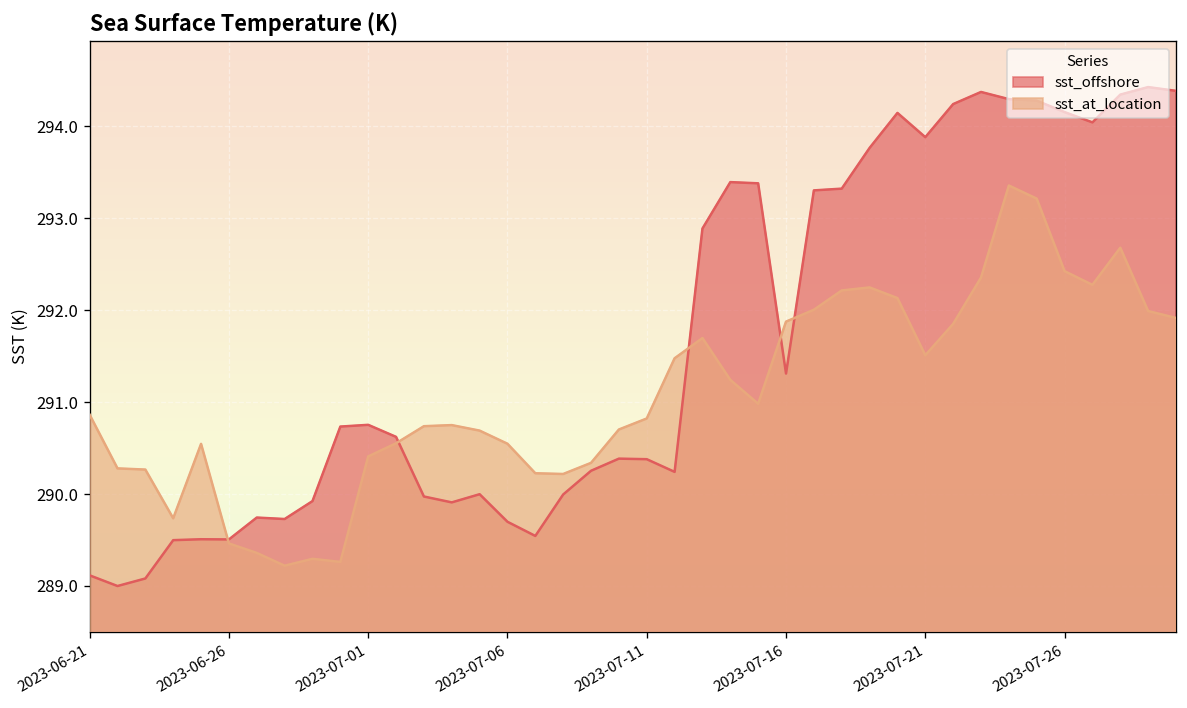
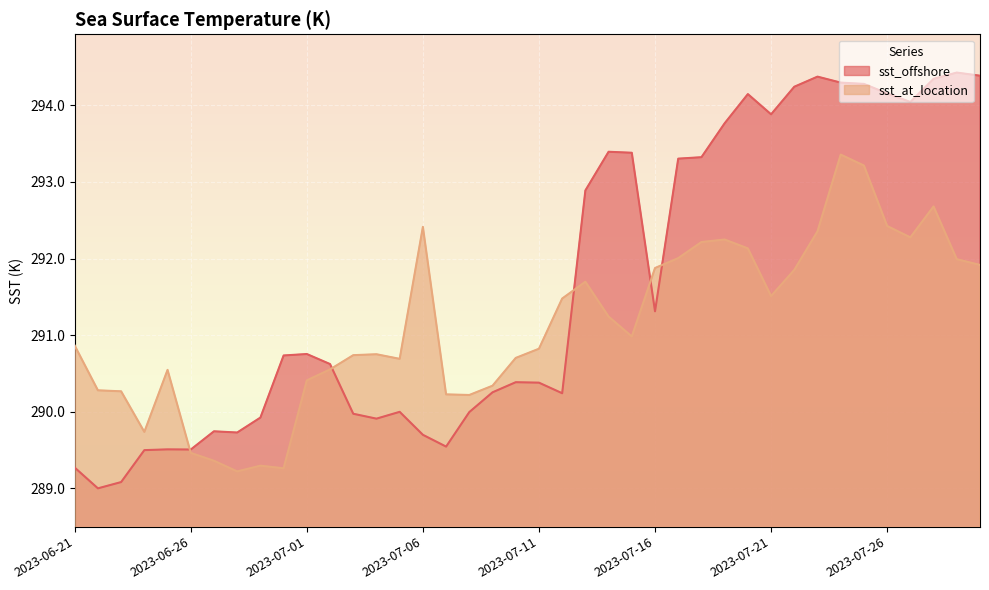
sst_offshore, 2023-06-21: 289.1 -> 289.3
sst_at_location, 2023-07-06: 290.5 -> 292.4
